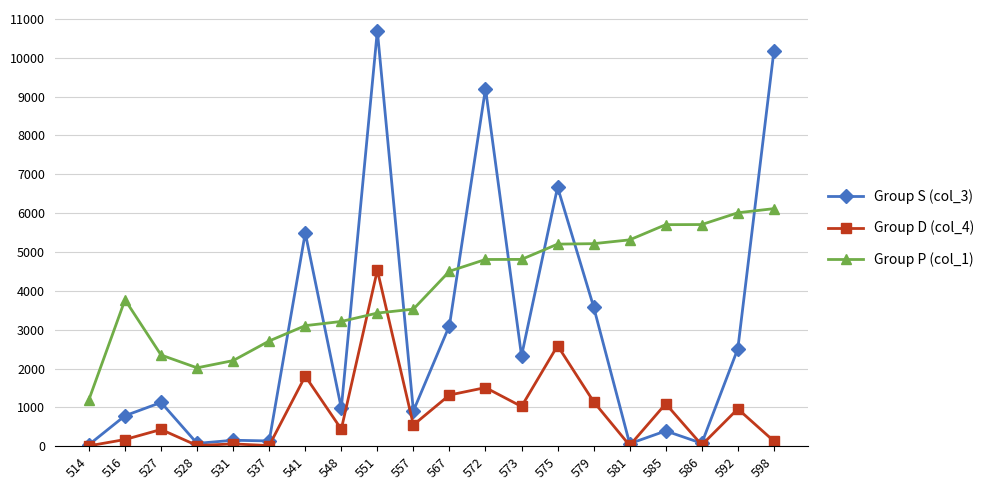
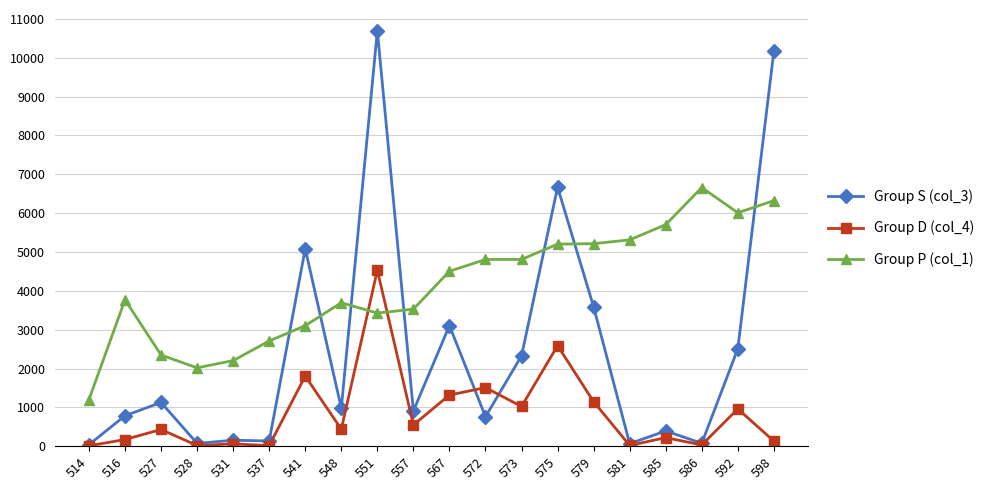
Group S (col_3), 541: 5500 -> 5100
Group P (col_1), 548: 3200 -> 3700
Group S (col_3), 572: 9200 -> 800
Group D (col_4), 585: 1100 -> 200
Group P (col_1), 586: 5700 -> 6700
Group P (col_1), 598: 6100 -> 6300
